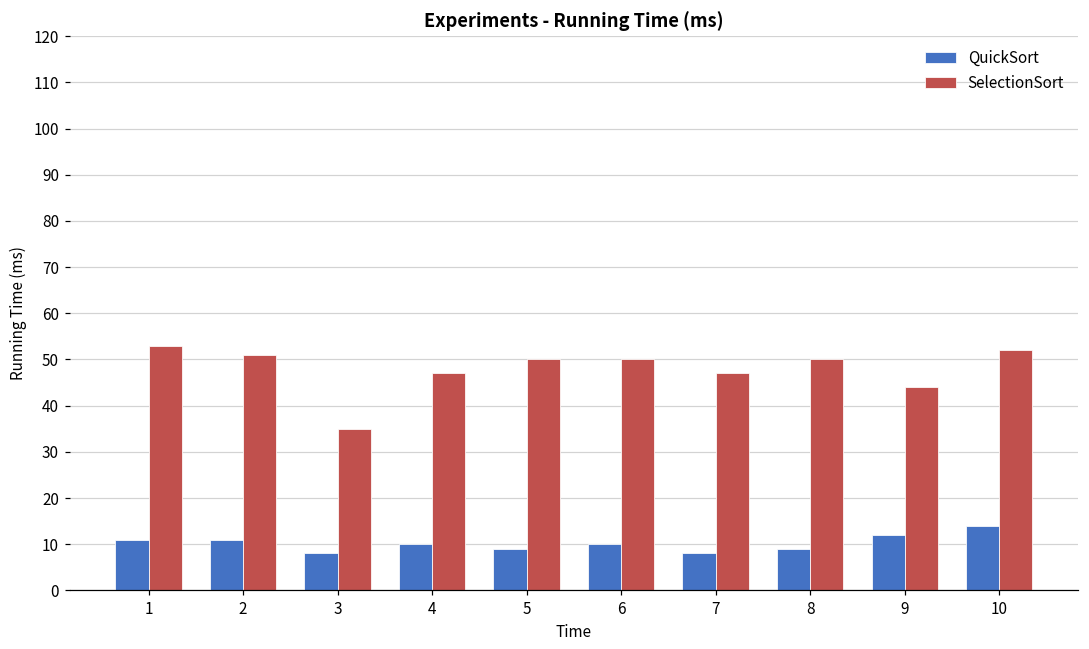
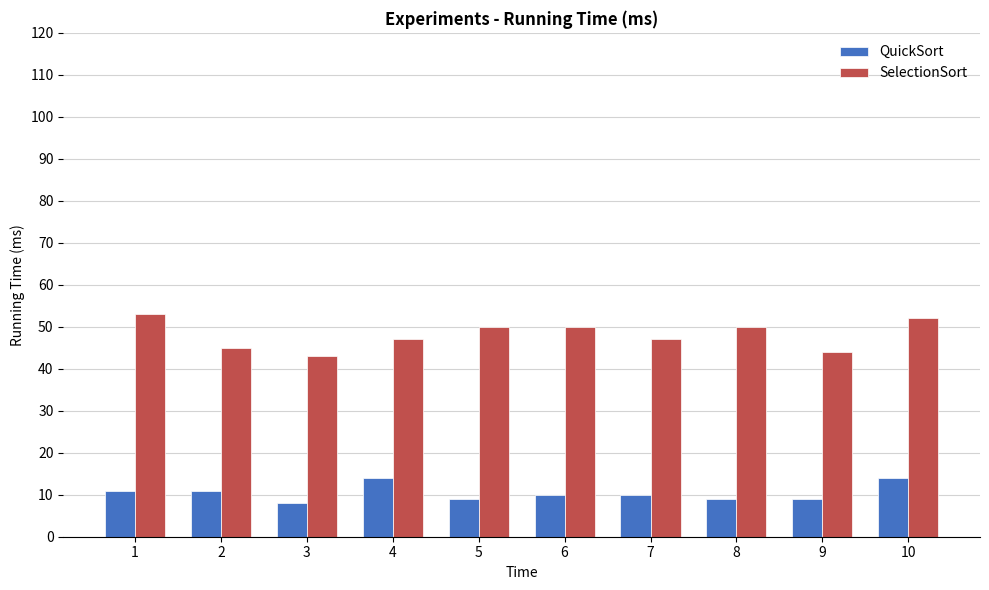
SelectionSort, 2: 51 -> 45
SelectionSort, 3: 35 -> 43
QuickSort, 4: 10 -> 14
QuickSort, 7: 8 -> 10
QuickSort, 9: 12 -> 9
